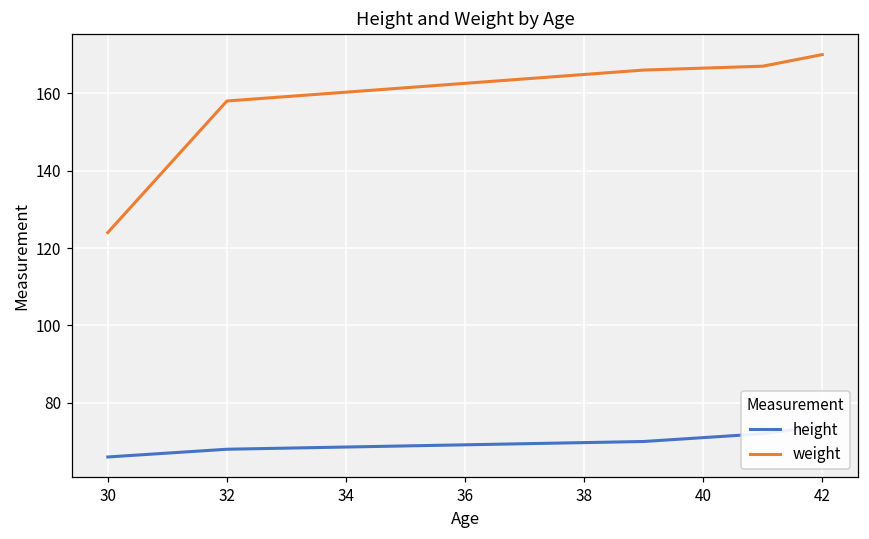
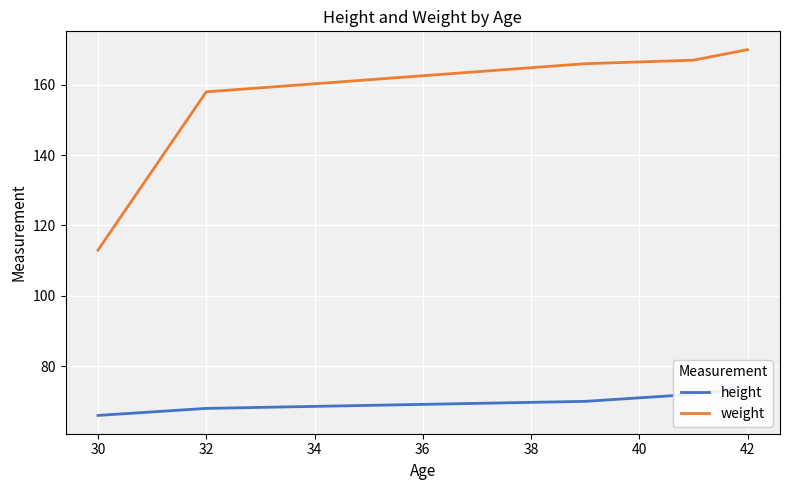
weight, 30: 124 -> 113
